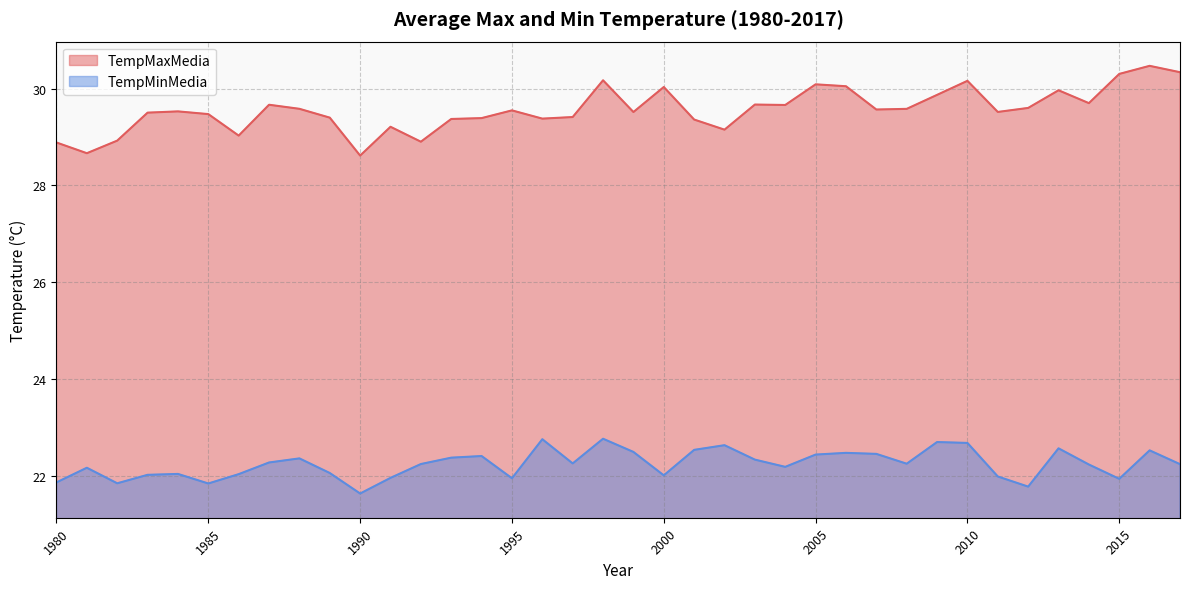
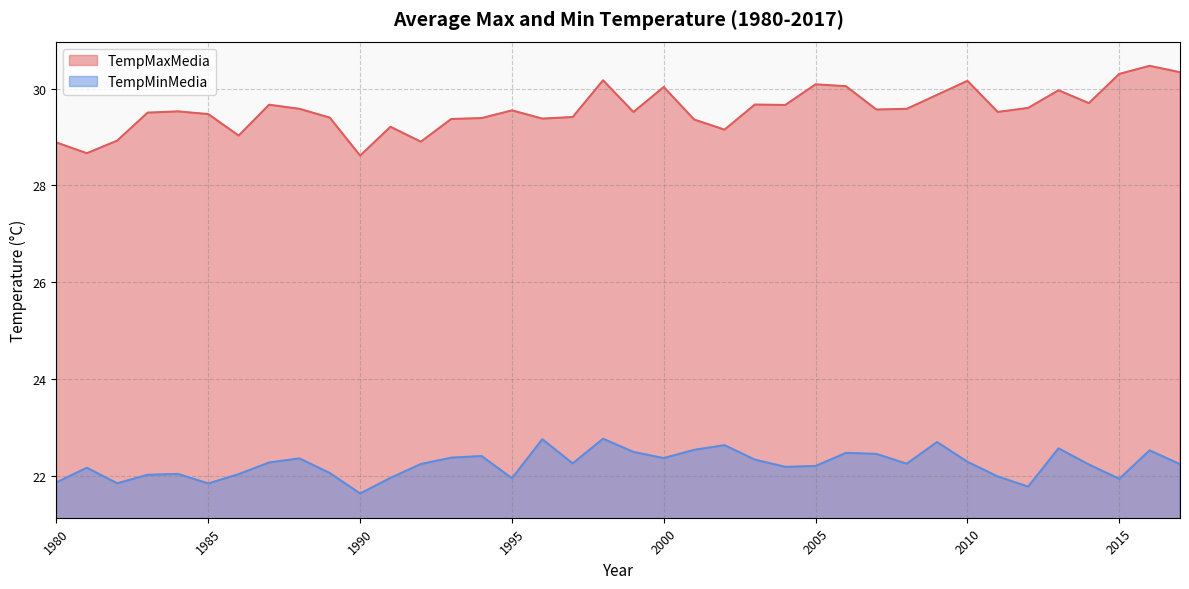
TempMinMedia, 2000: 22.0 -> 22.4
TempMinMedia, 2005: 22.4 -> 22.2
TempMinMedia, 2010: 22.7 -> 22.3
